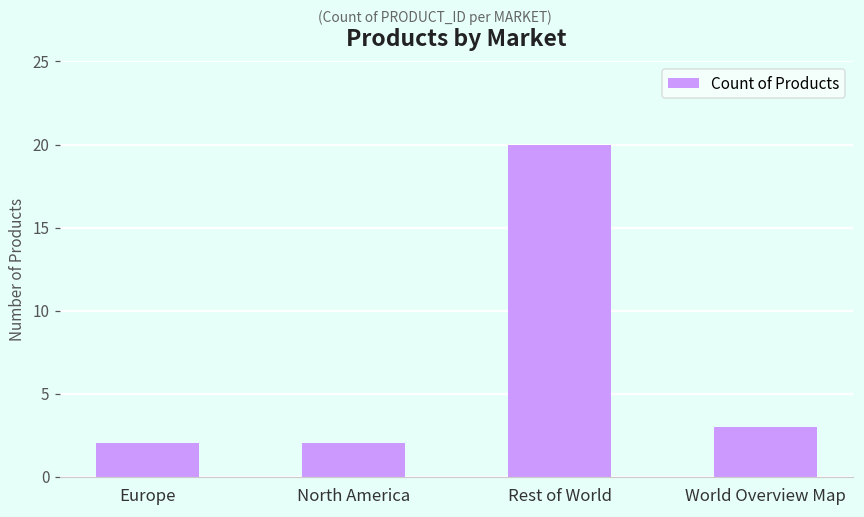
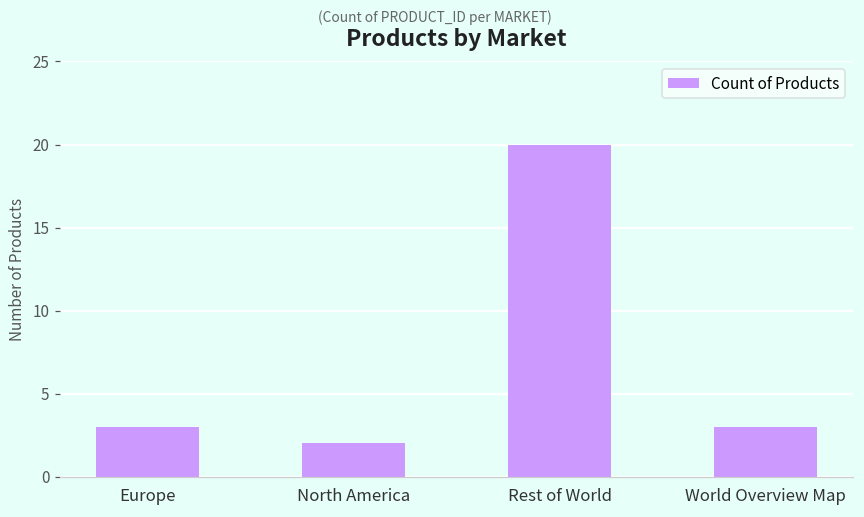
Europe: 2 -> 3
